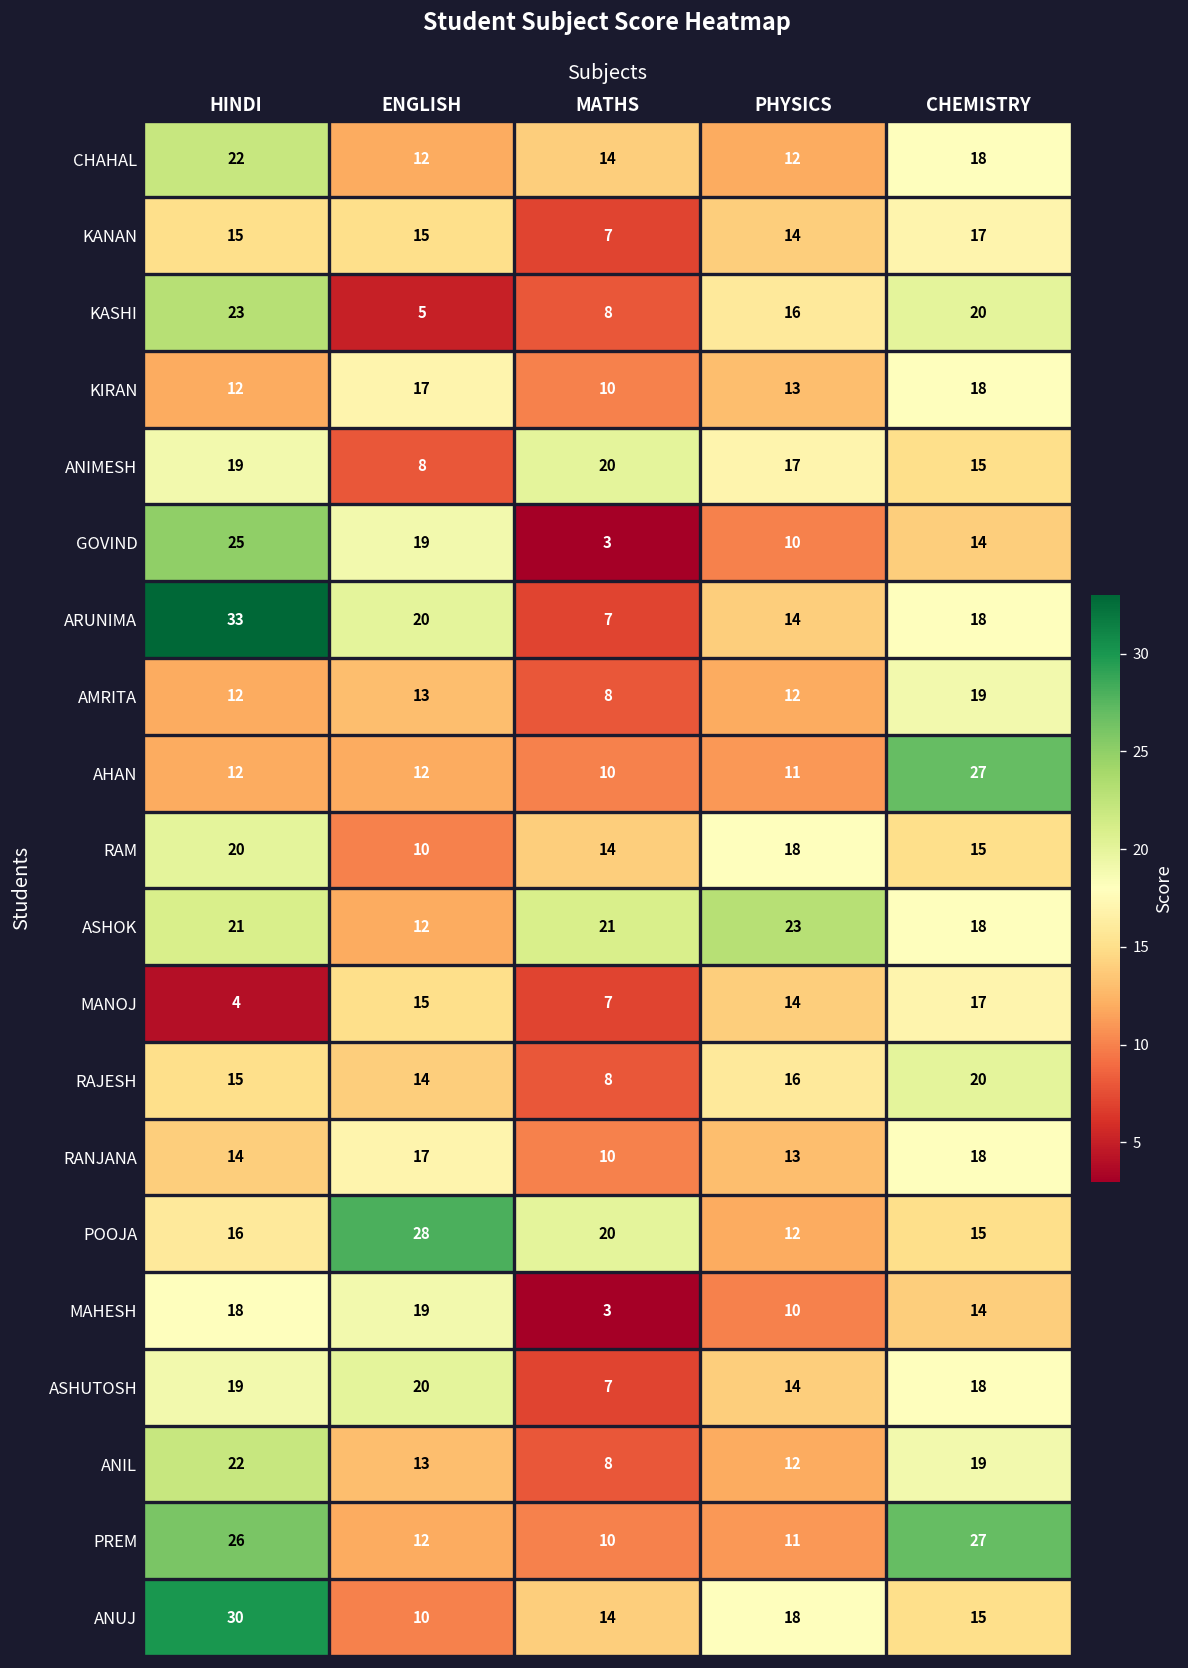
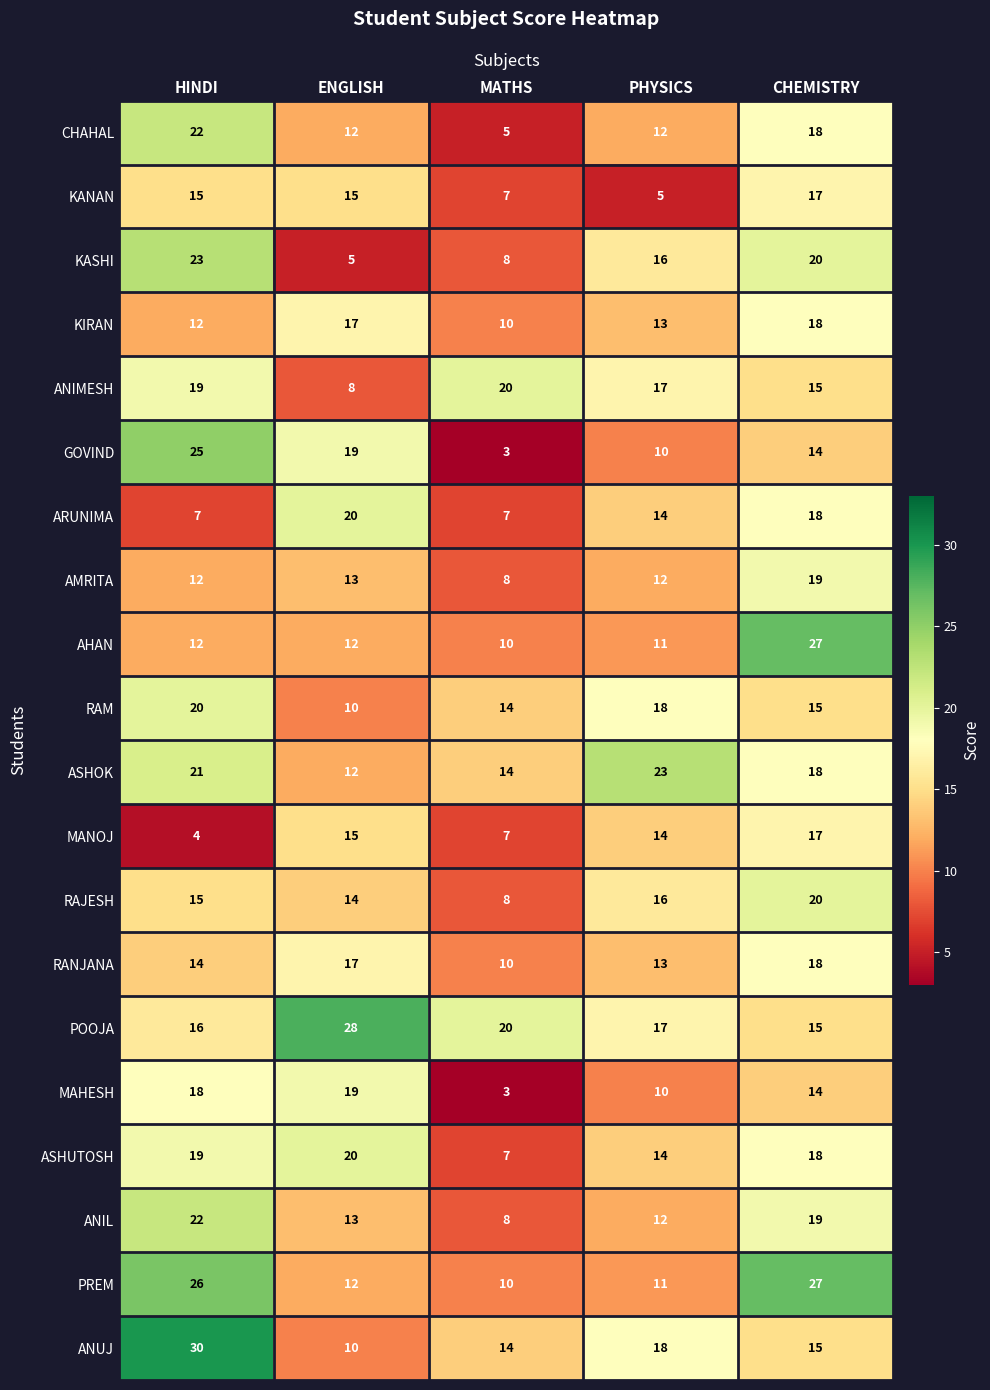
CHAHAL, MATHS: 14 -> 5
KANAN, PHYSICS: 14 -> 5
ARUNIMA, HINDI: 33 -> 7
ASHOK, MATHS: 21 -> 14
POOJA, PHYSICS: 12 -> 17
